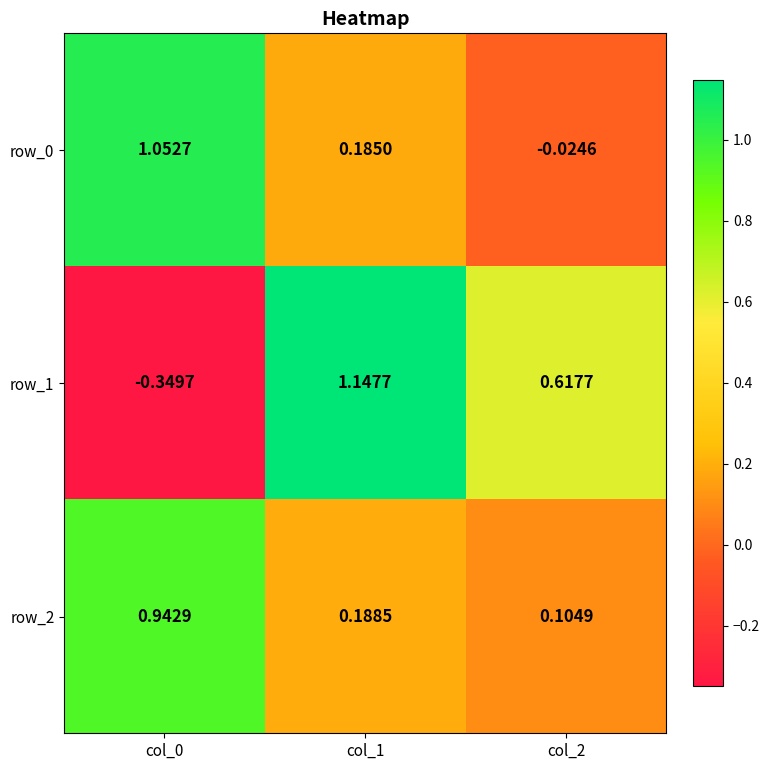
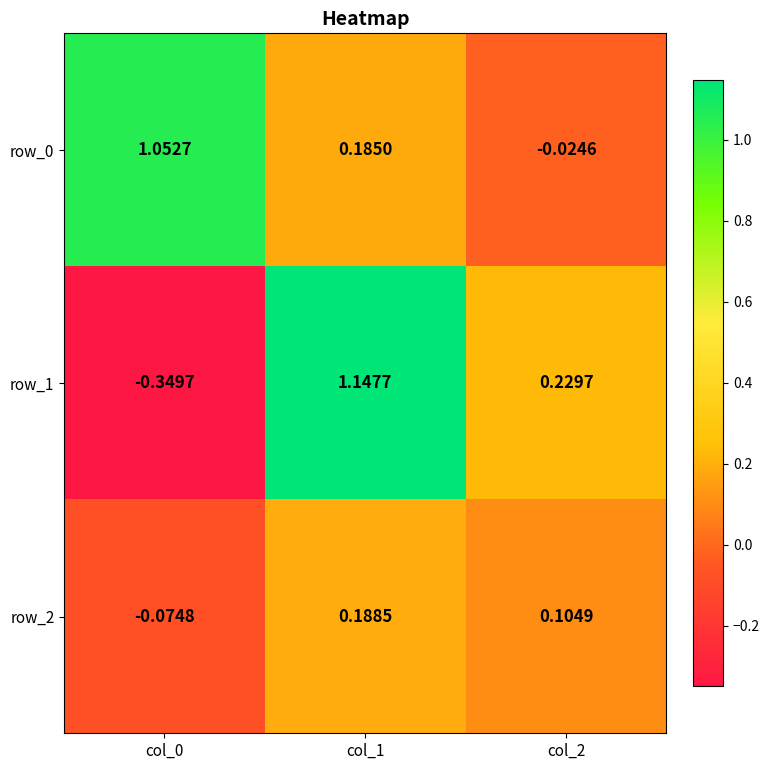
row_1, col_2: 0.6177 -> 0.2297
row_2, col_0: 0.9429 -> -0.0748
